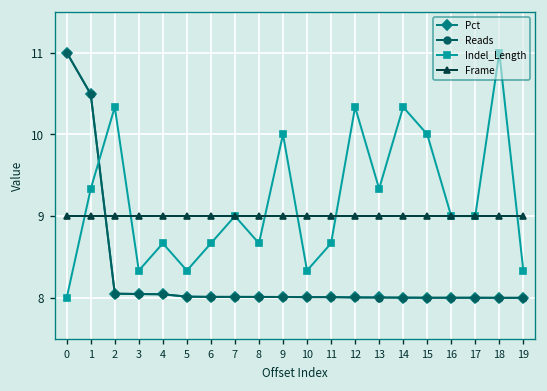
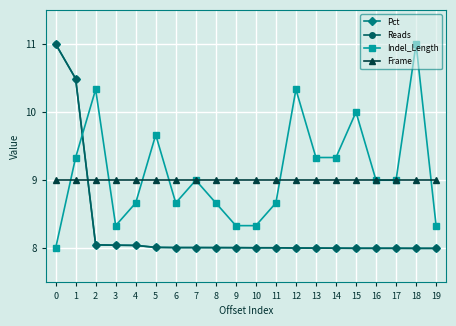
Indel_Length, 5: 8.3 -> 9.7
Indel_Length, 9: 10.0 -> 8.3
Indel_Length, 14: 10.3 -> 9.3
